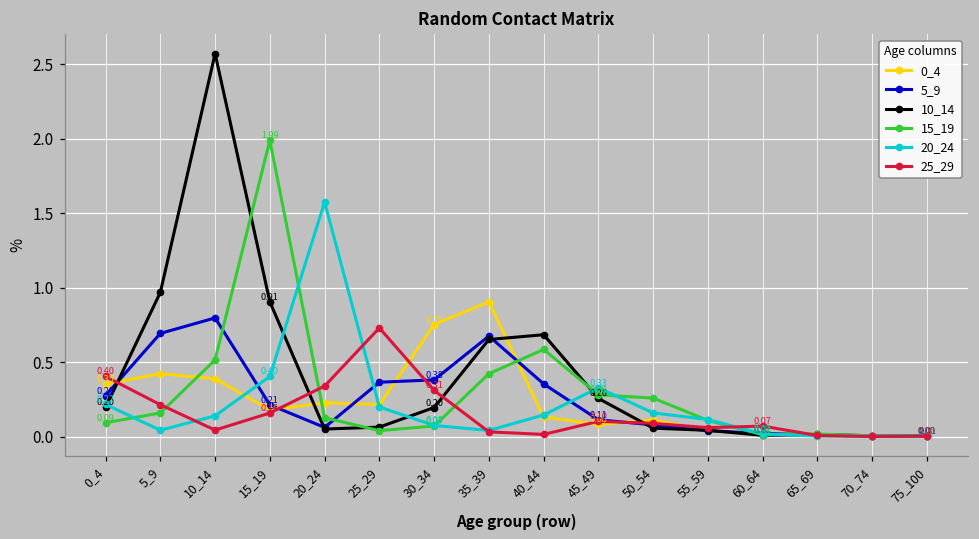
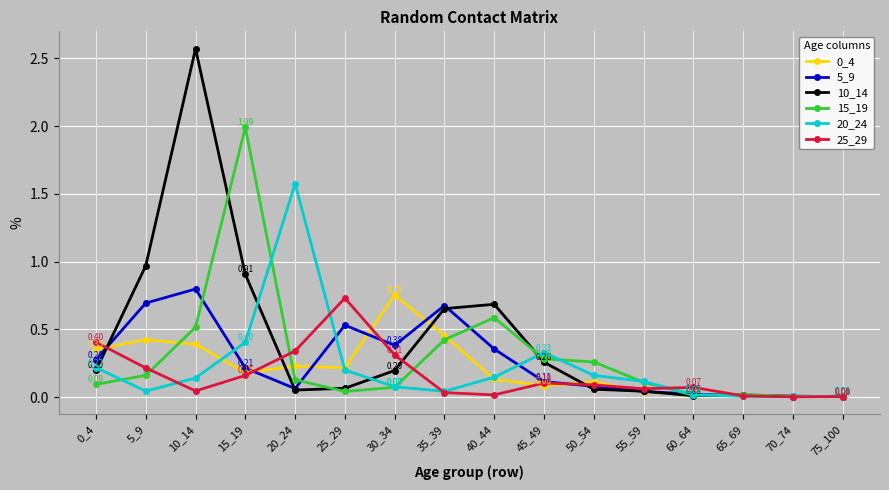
5_9, 25_29: 0.37 -> 0.53
0_4, 35_39: 0.90 -> 0.45
